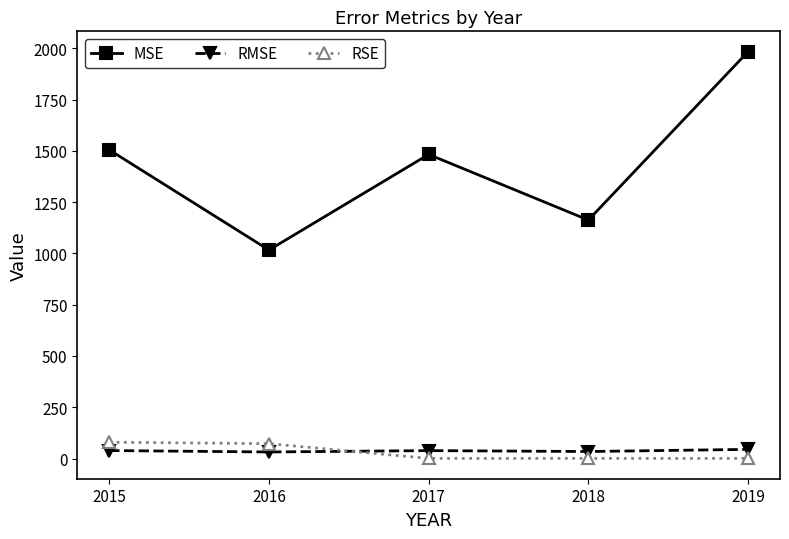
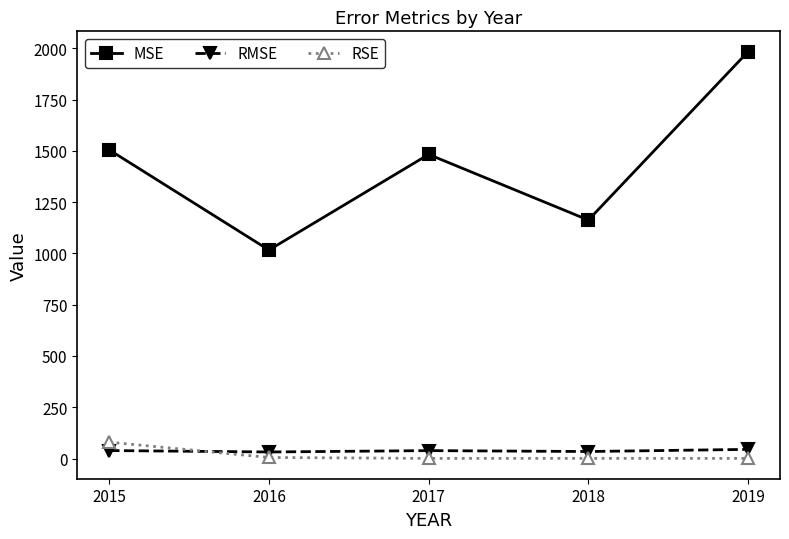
RSE, 2016: 70 -> 10
